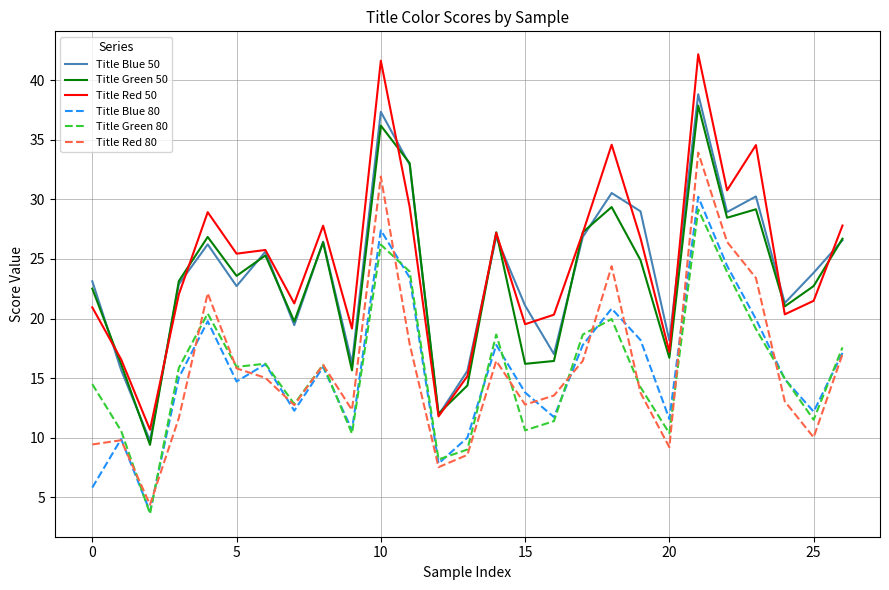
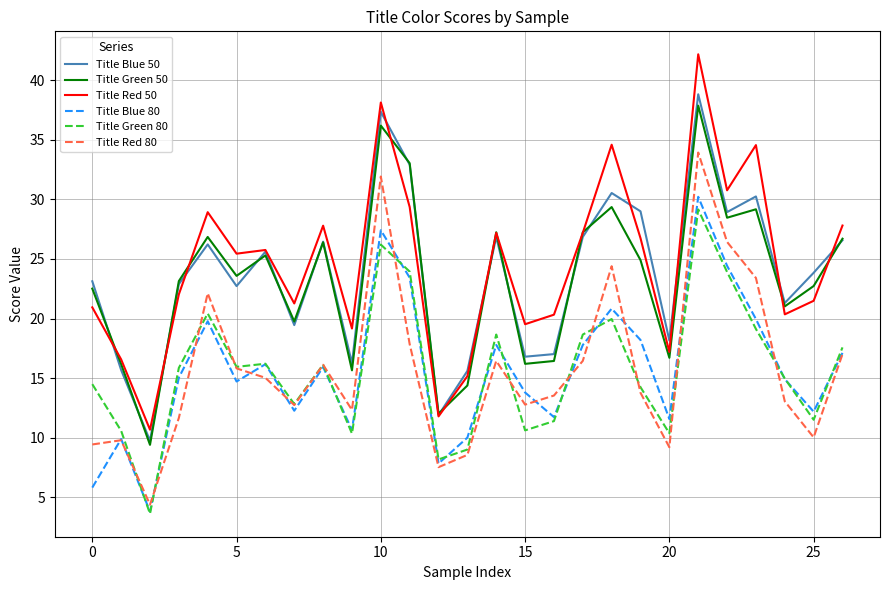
Title Red 50, 10: 41.7 -> 38.1
Title Blue 50, 15: 21.1 -> 16.8
